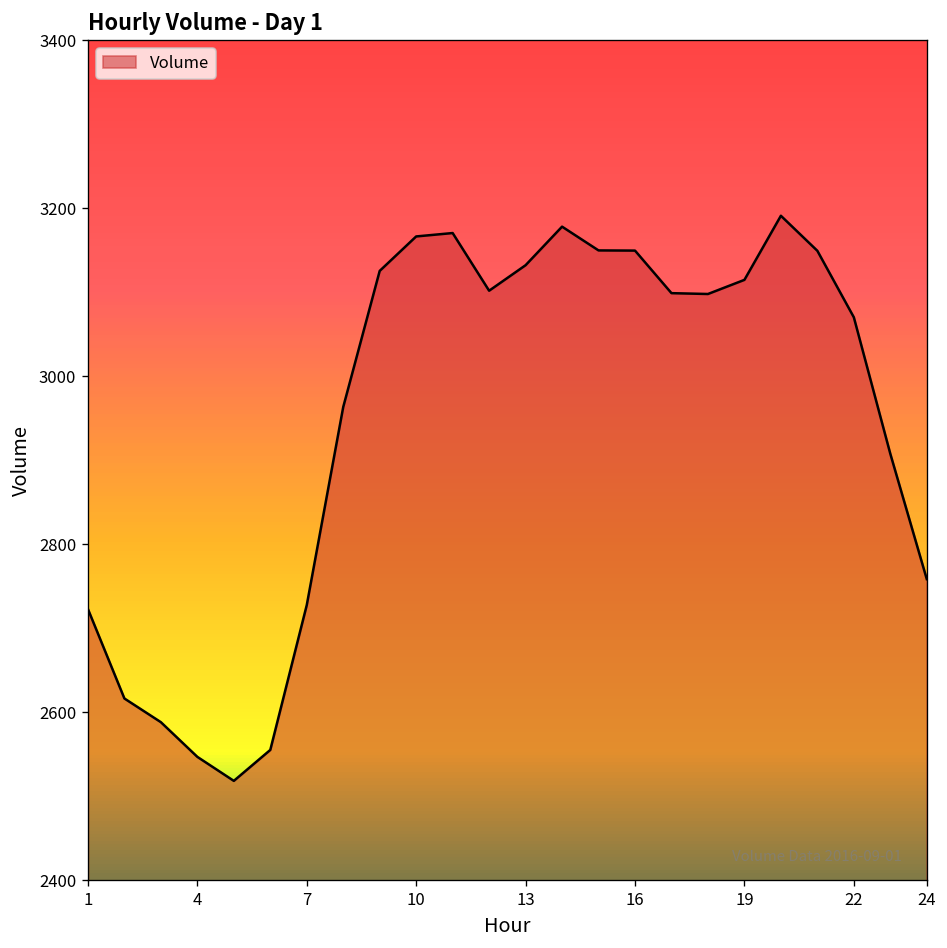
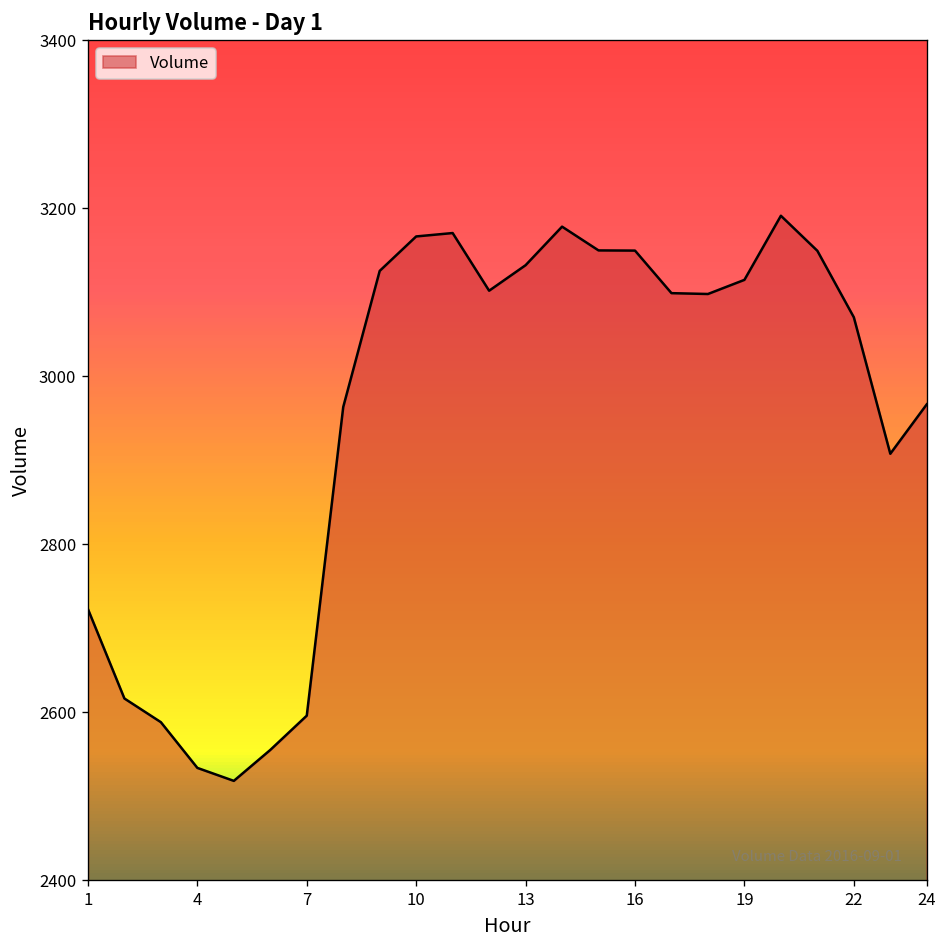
4: 2550 -> 2530
7: 2730 -> 2600
24: 2760 -> 2970
